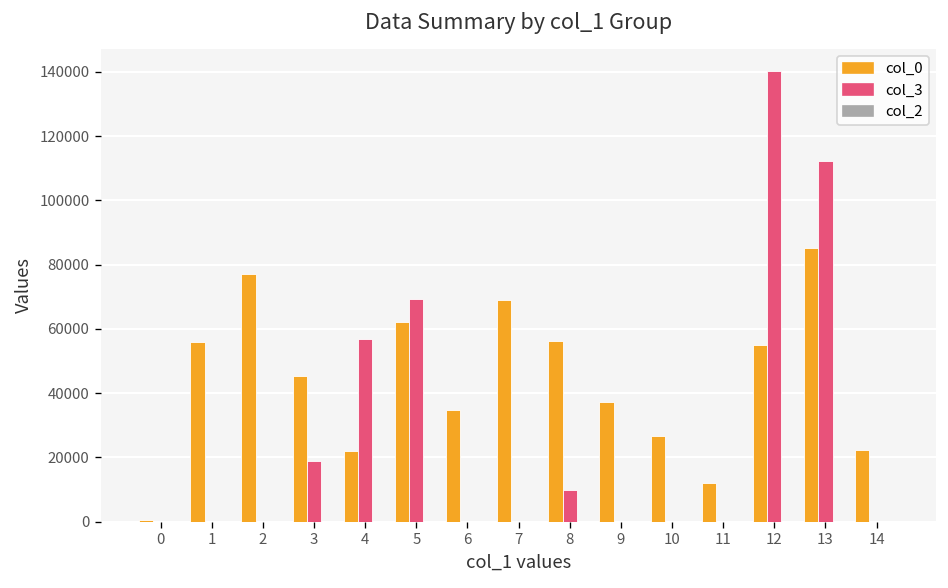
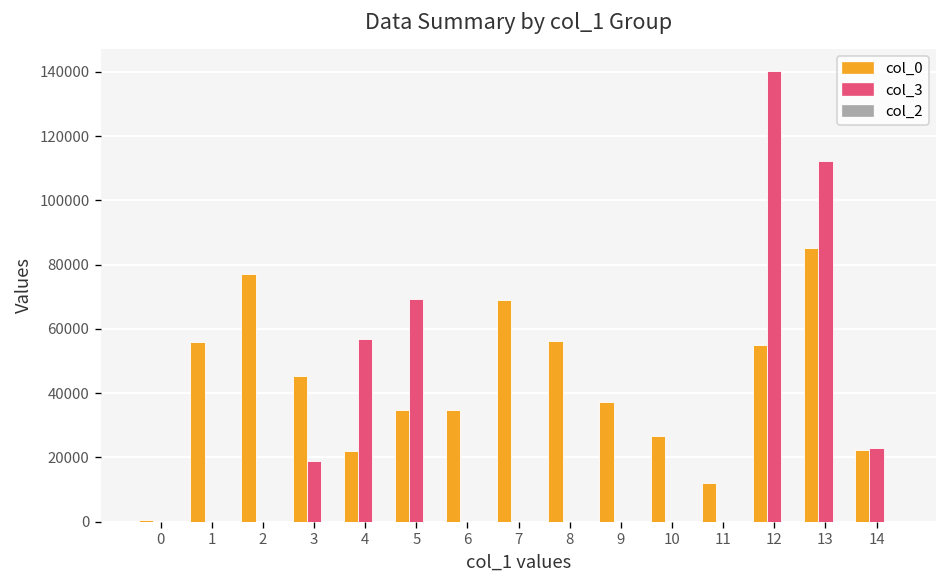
col_0, 5: 62000 -> 35000
col_3, 8: 10000 -> 0
col_3, 14: 0 -> 23000
